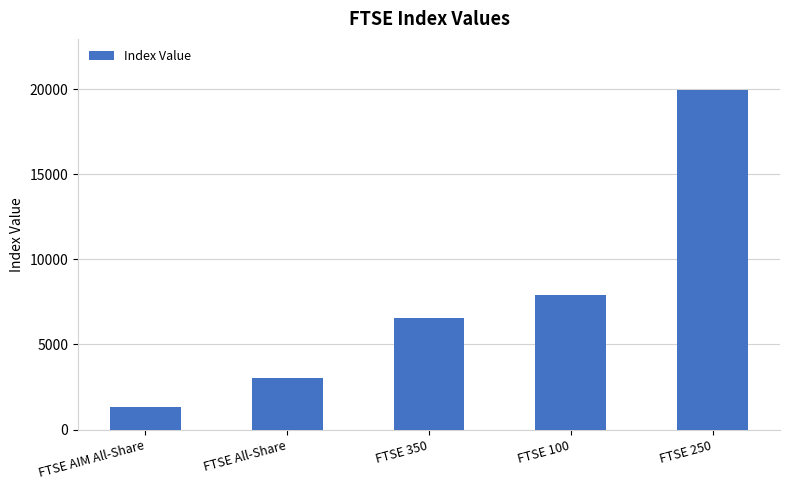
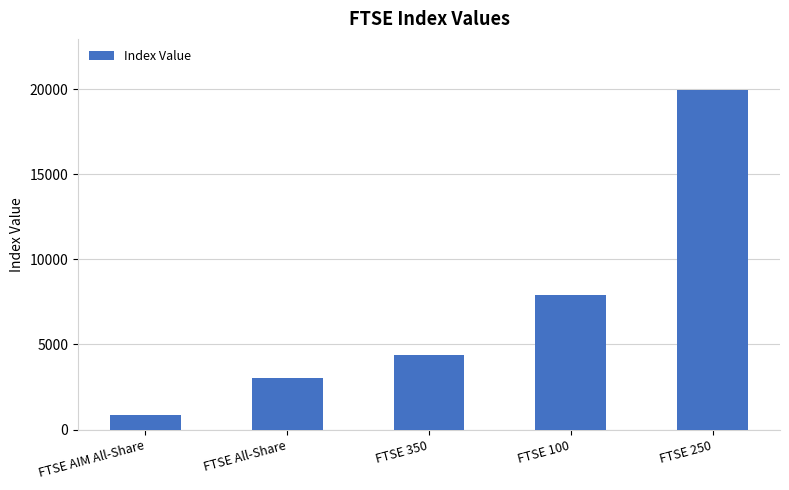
FTSE AIM All-Share: 1300 -> 900
FTSE 350: 6500 -> 4400
